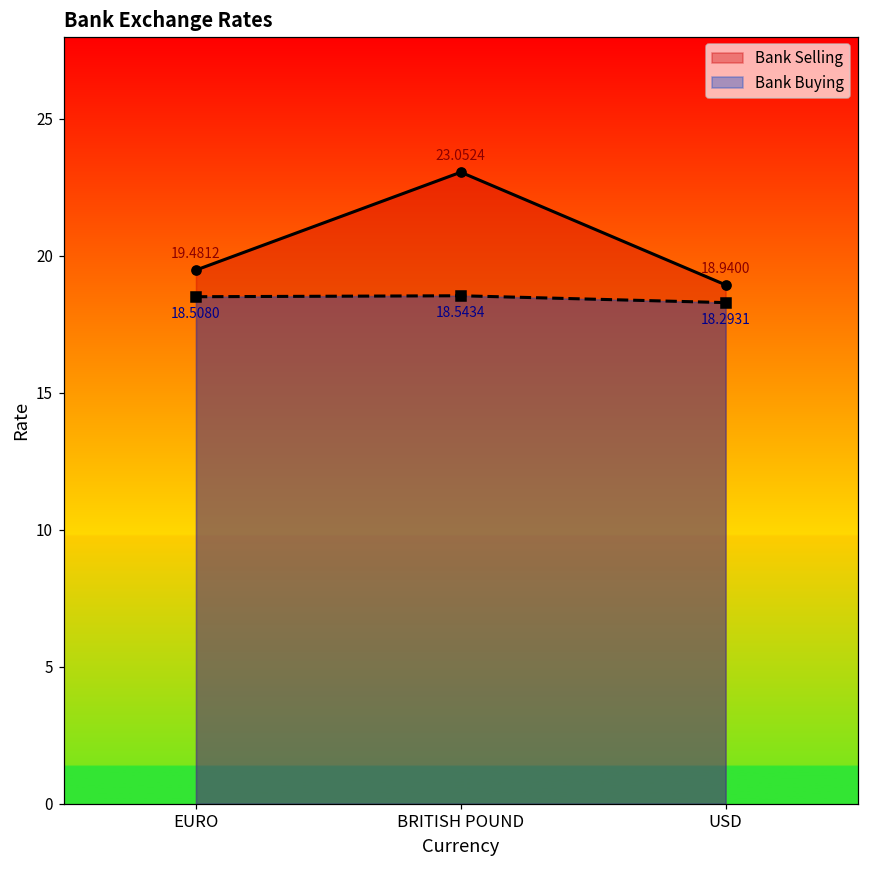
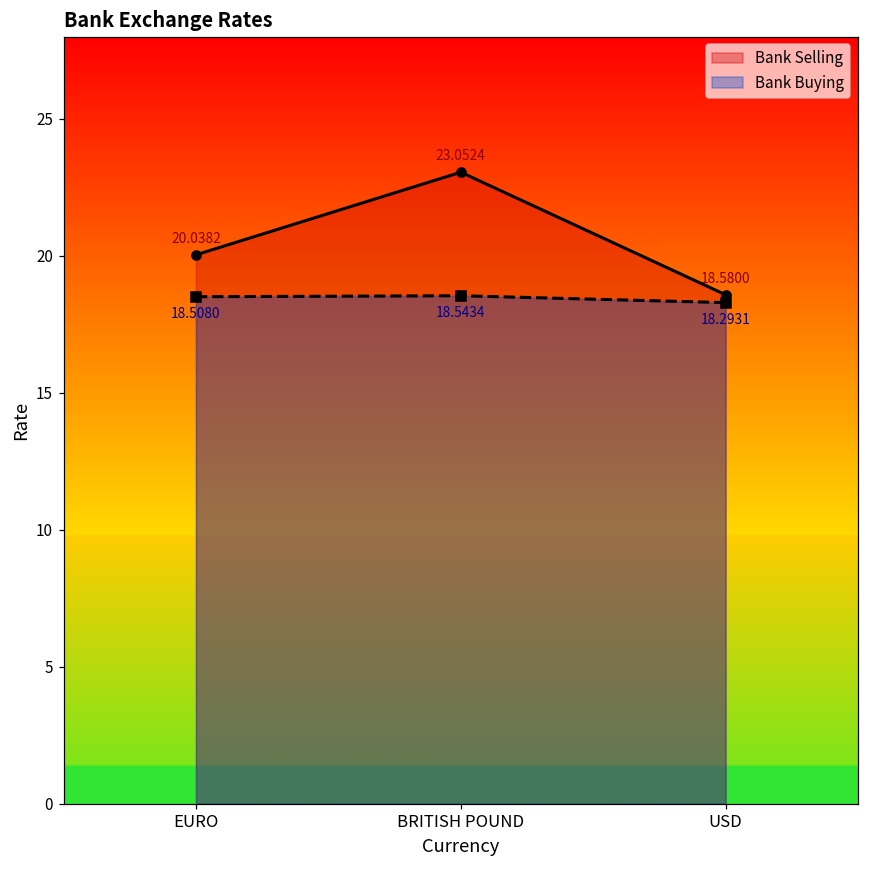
Bank Selling, EURO: 19.4812 -> 20.0382
Bank Selling, USD: 18.9400 -> 18.5800
